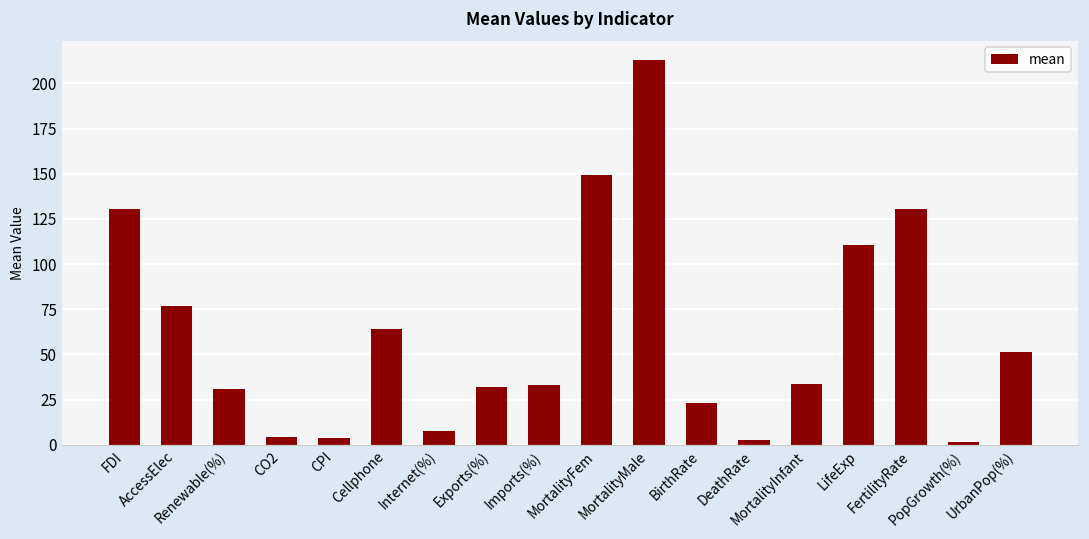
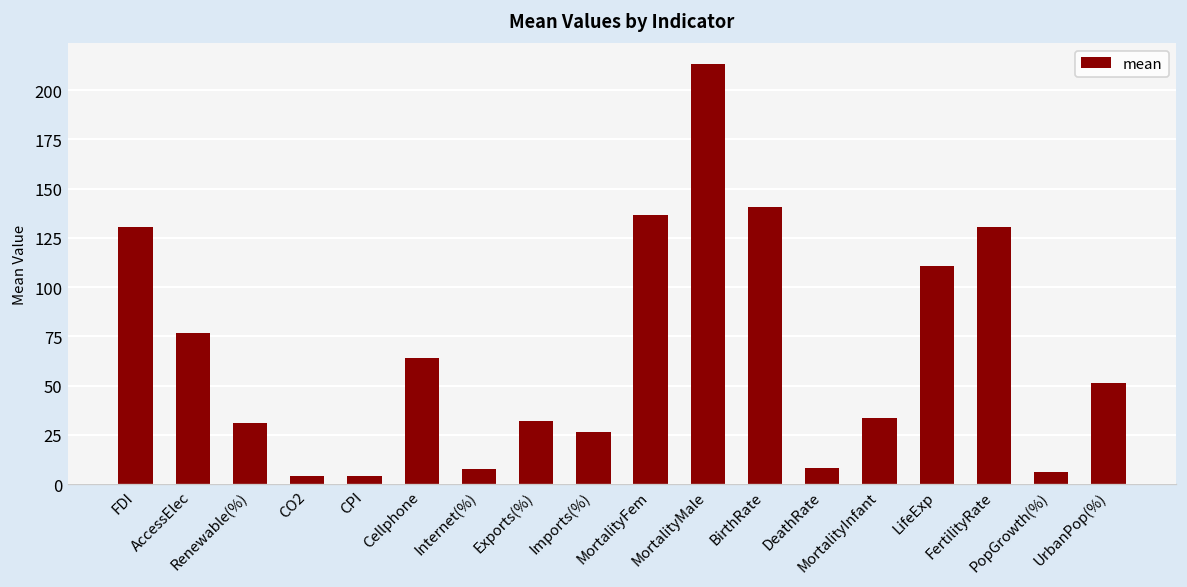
Imports(%): 33 -> 26
MortalityFem: 149 -> 137
BirthRate: 23 -> 141
DeathRate: 3 -> 8
PopGrowth(%): 1 -> 6
